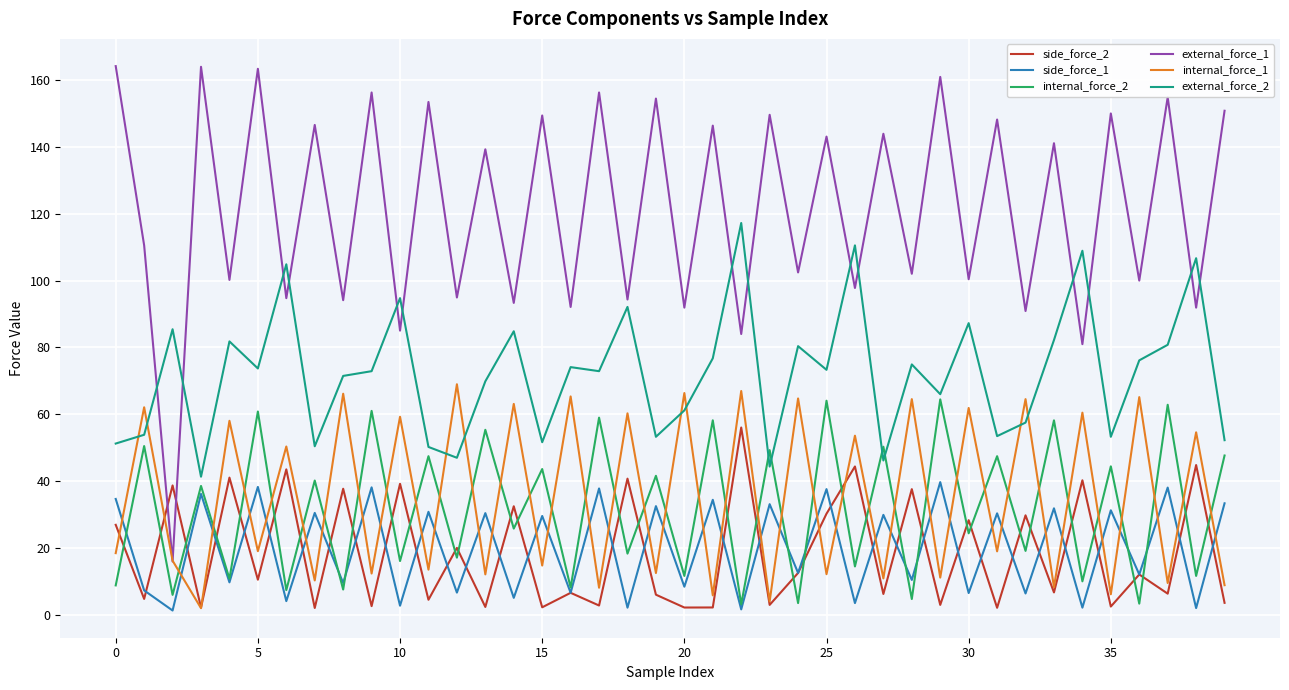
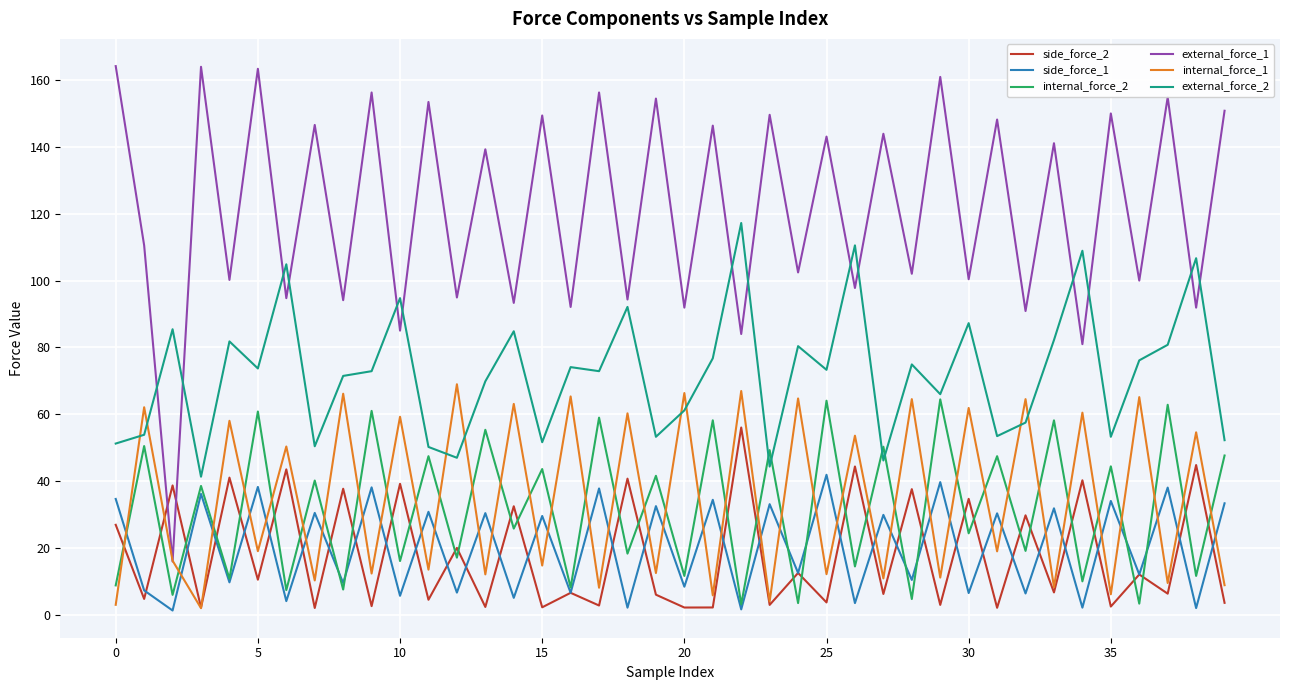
internal_force_1, 0: 18 -> 3
side_force_1, 10: 3 -> 6
side_force_2, 25: 30 -> 4
side_force_1, 25: 38 -> 42
side_force_2, 30: 28 -> 35
side_force_1, 35: 31 -> 34
